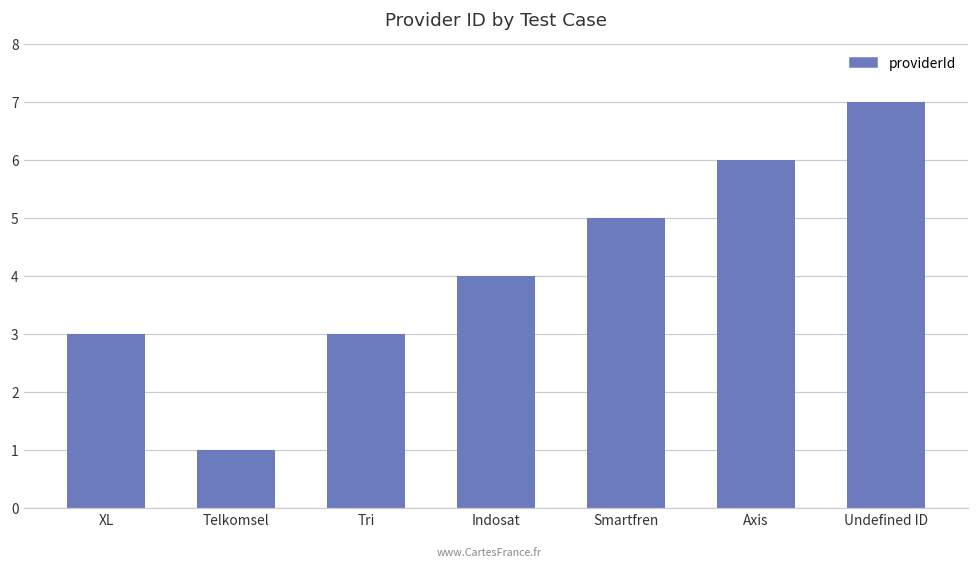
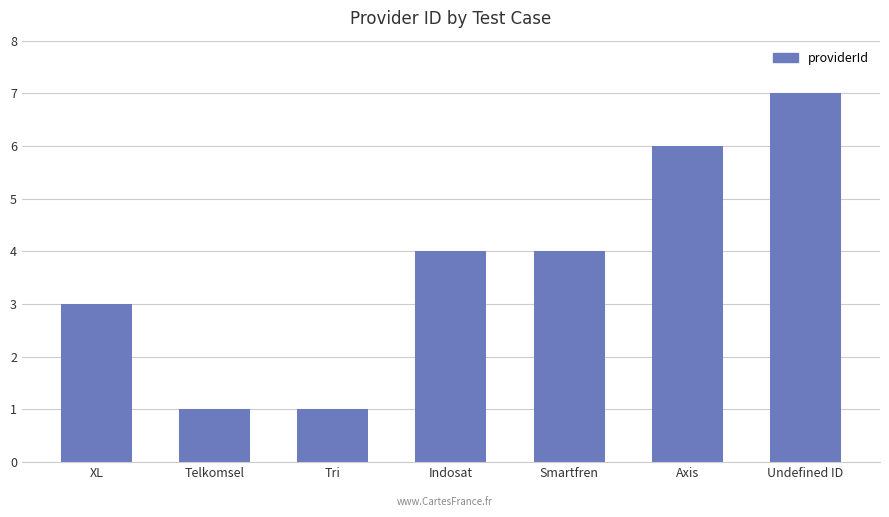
Tri: 3 -> 1
Smartfren: 5 -> 4
